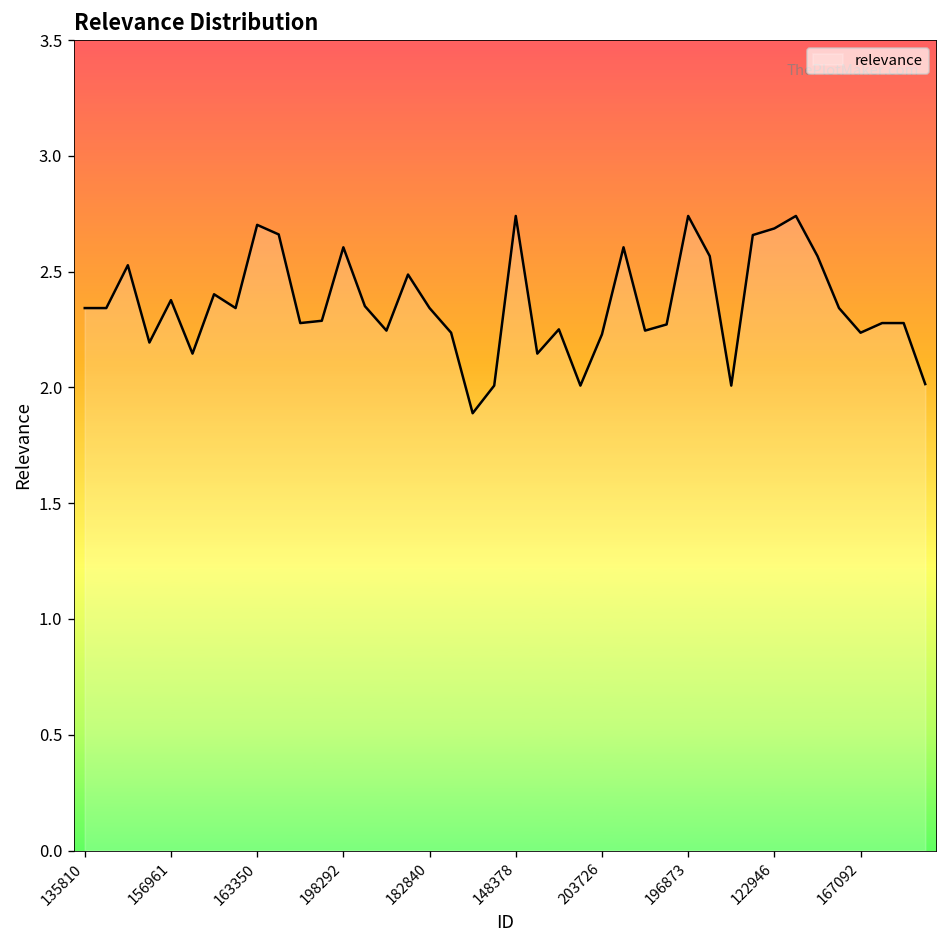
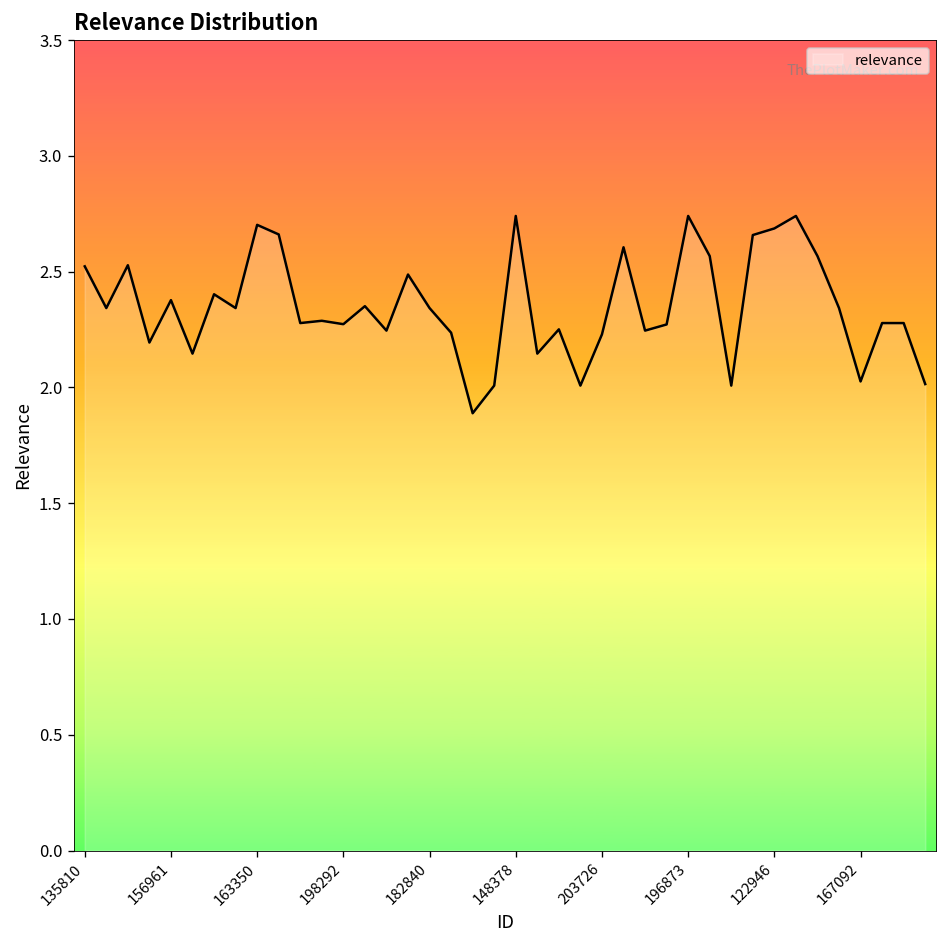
135810: 2.34 -> 2.52
198292: 2.60 -> 2.27
167092: 2.24 -> 2.03
